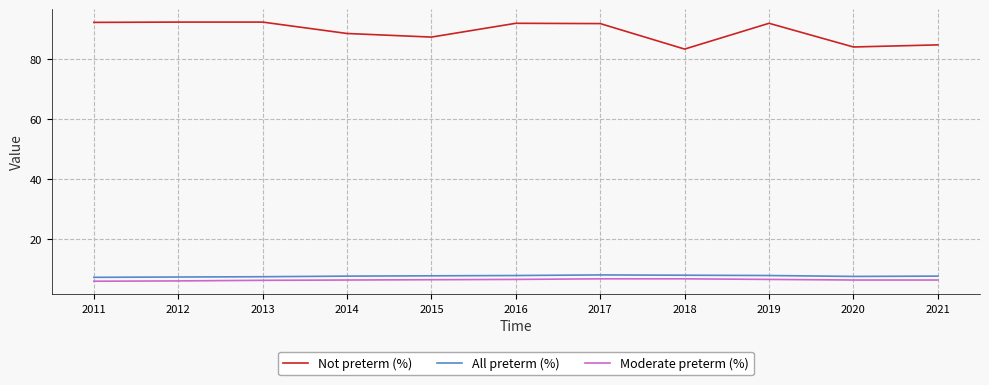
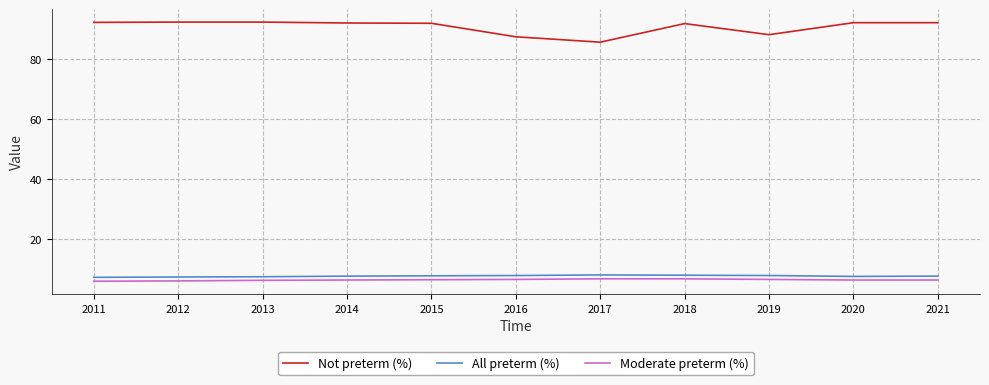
Not preterm (%), 2014: 89 -> 92
Not preterm (%), 2015: 87 -> 92
Not preterm (%), 2016: 92 -> 87
Not preterm (%), 2017: 92 -> 86
Not preterm (%), 2018: 83 -> 92
Not preterm (%), 2019: 92 -> 88
Not preterm (%), 2020: 84 -> 92
Not preterm (%), 2021: 85 -> 92
